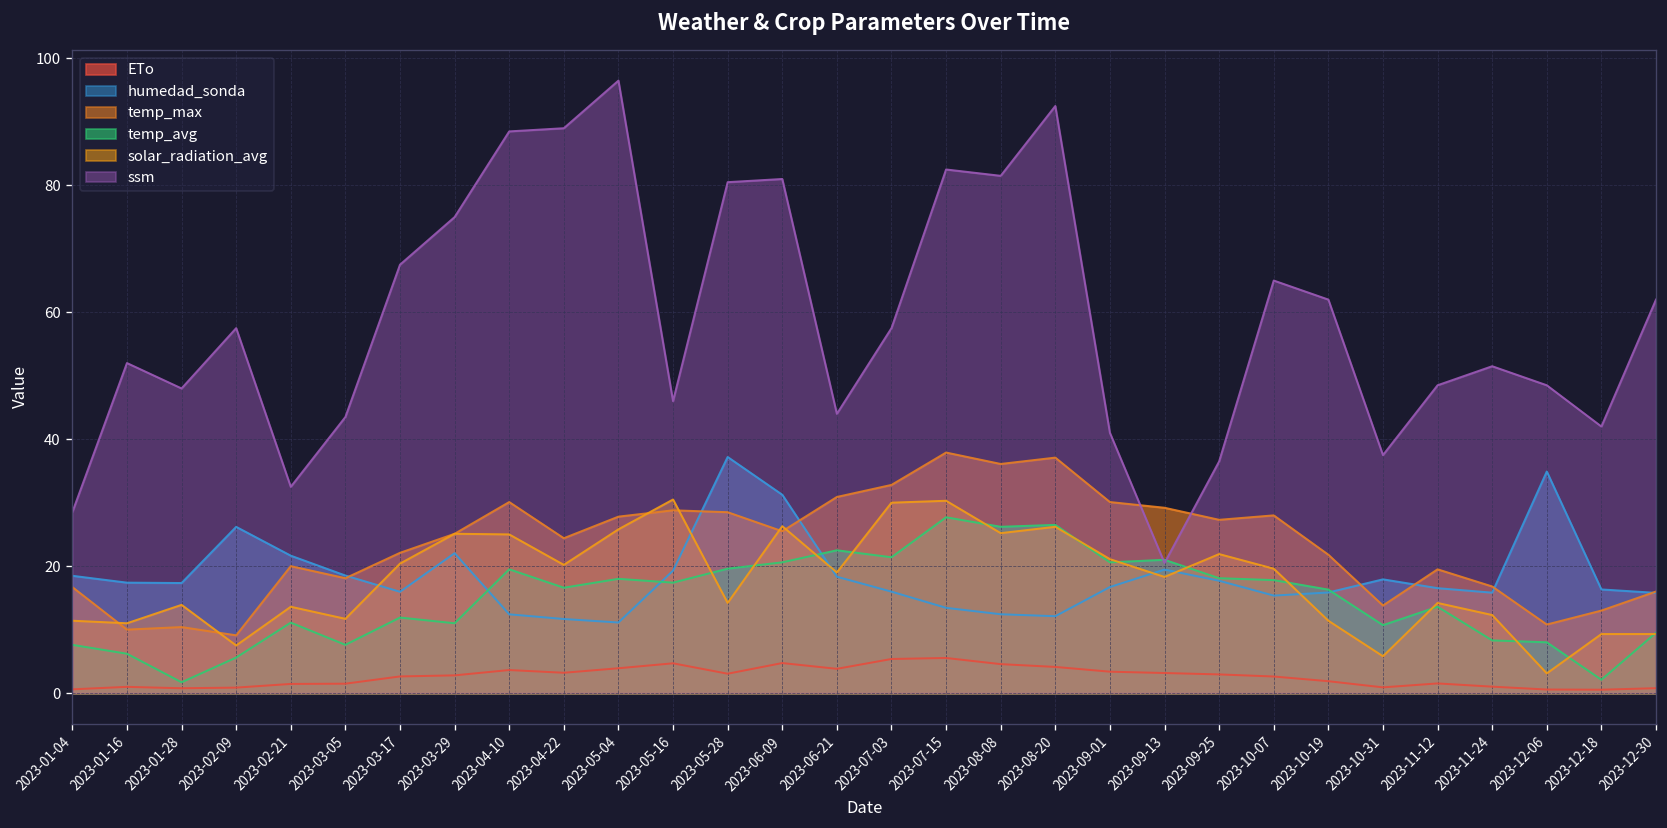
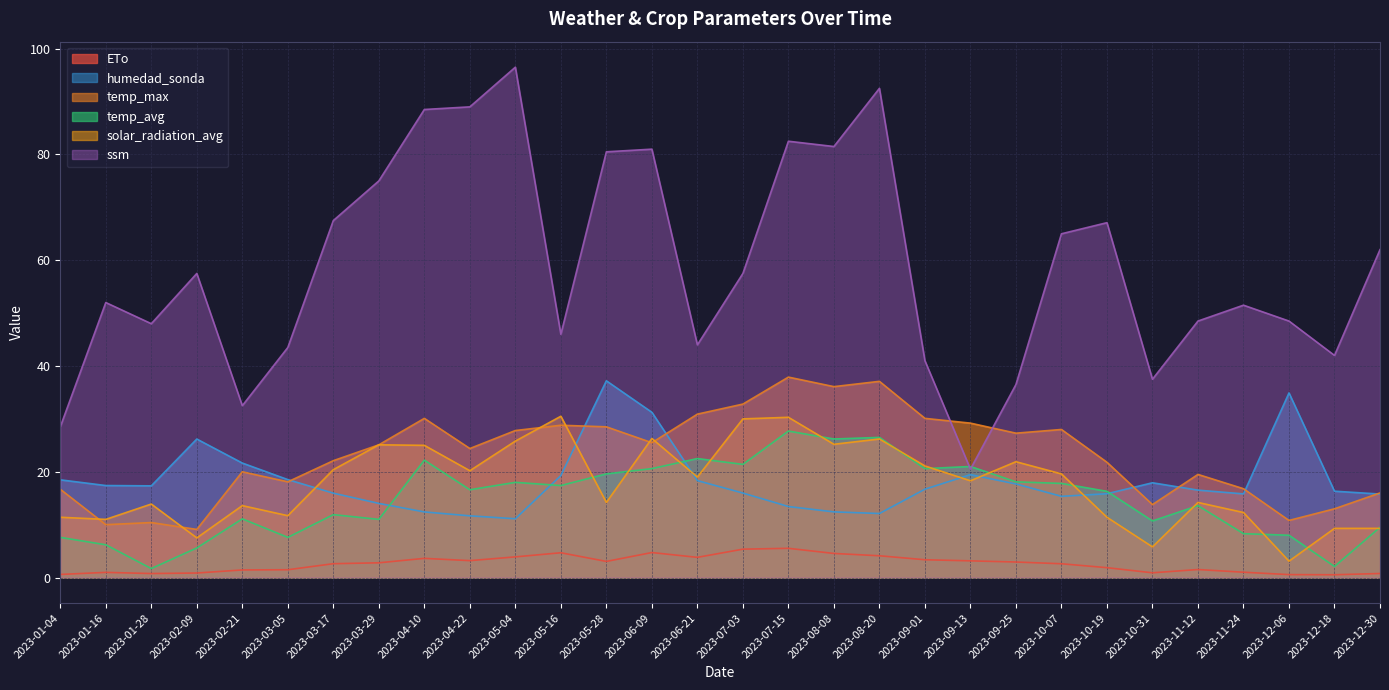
humedad_sonda, 2023-03-29: 22 -> 14
temp_avg, 2023-04-10: 20 -> 22
ssm, 2023-10-19: 62 -> 67
